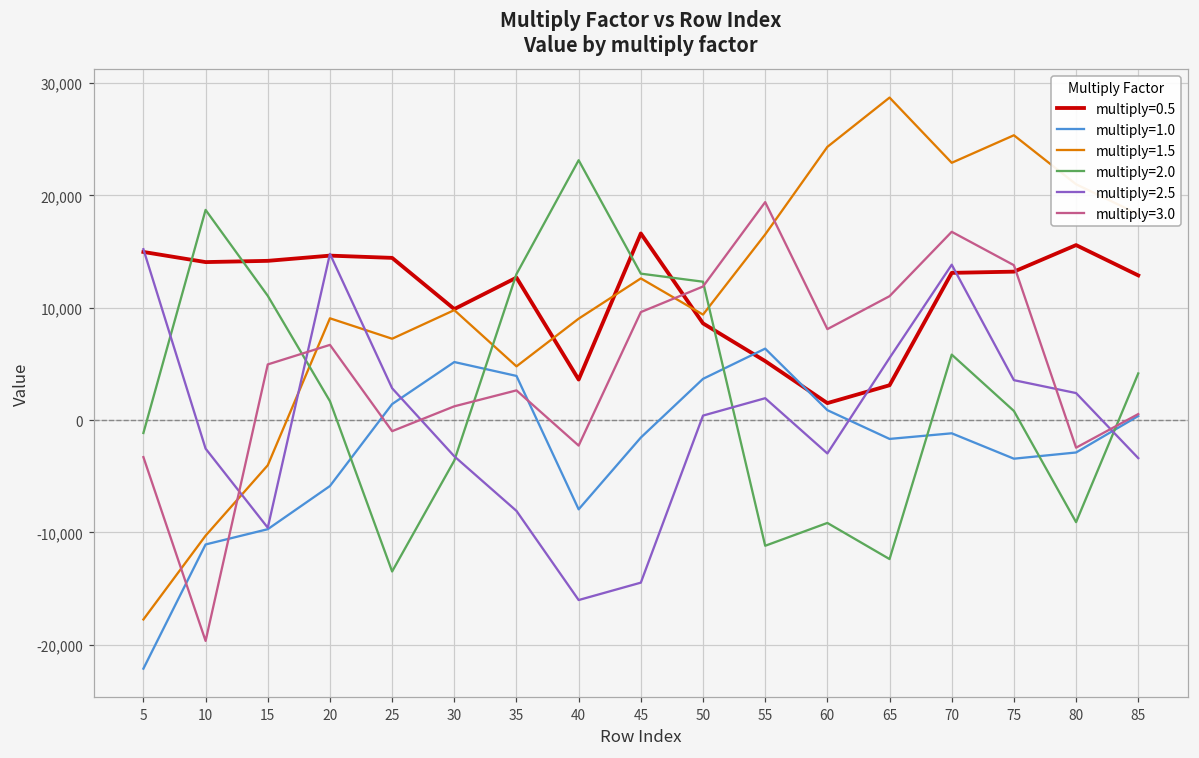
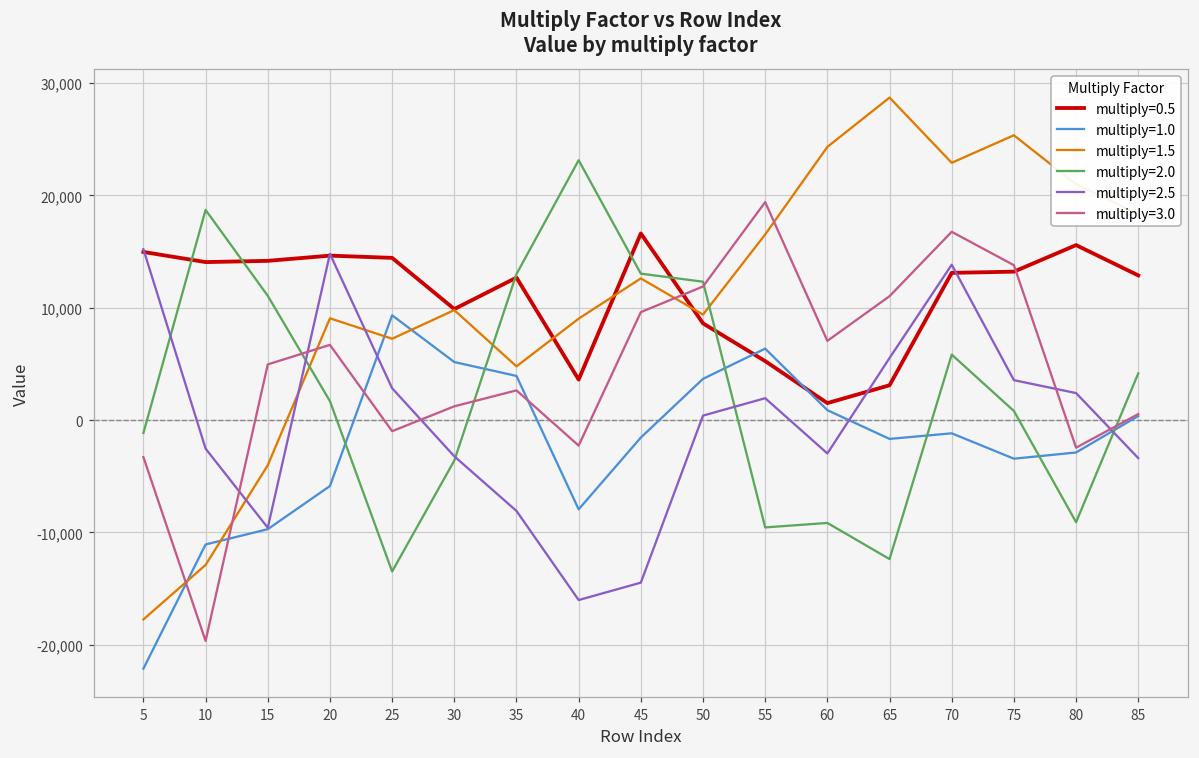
multiply=1.5, 10: -10,300 -> -12,900
multiply=1.0, 25: 1,400 -> 9,300
multiply=2.0, 55: -11,200 -> -9,600
multiply=3.0, 60: 8,100 -> 7,100
